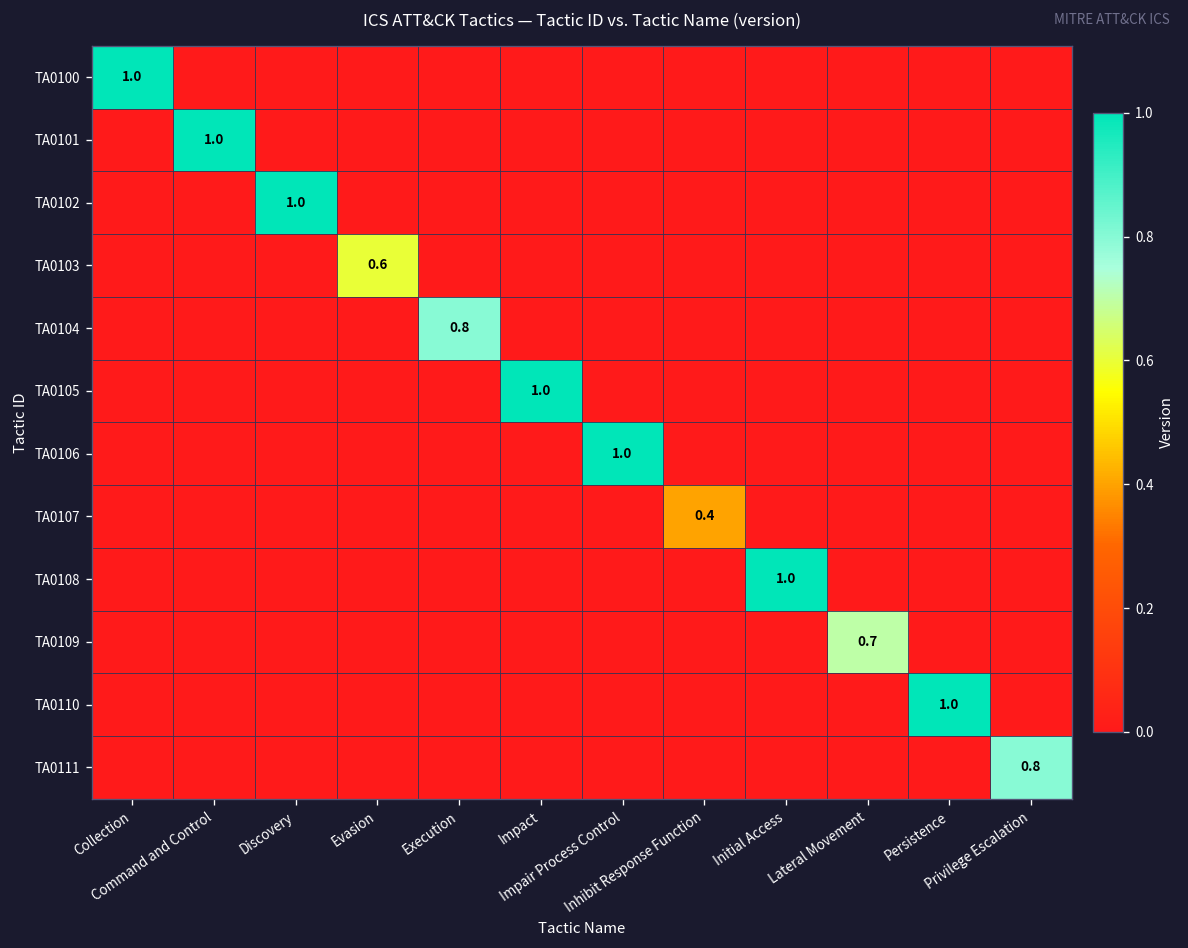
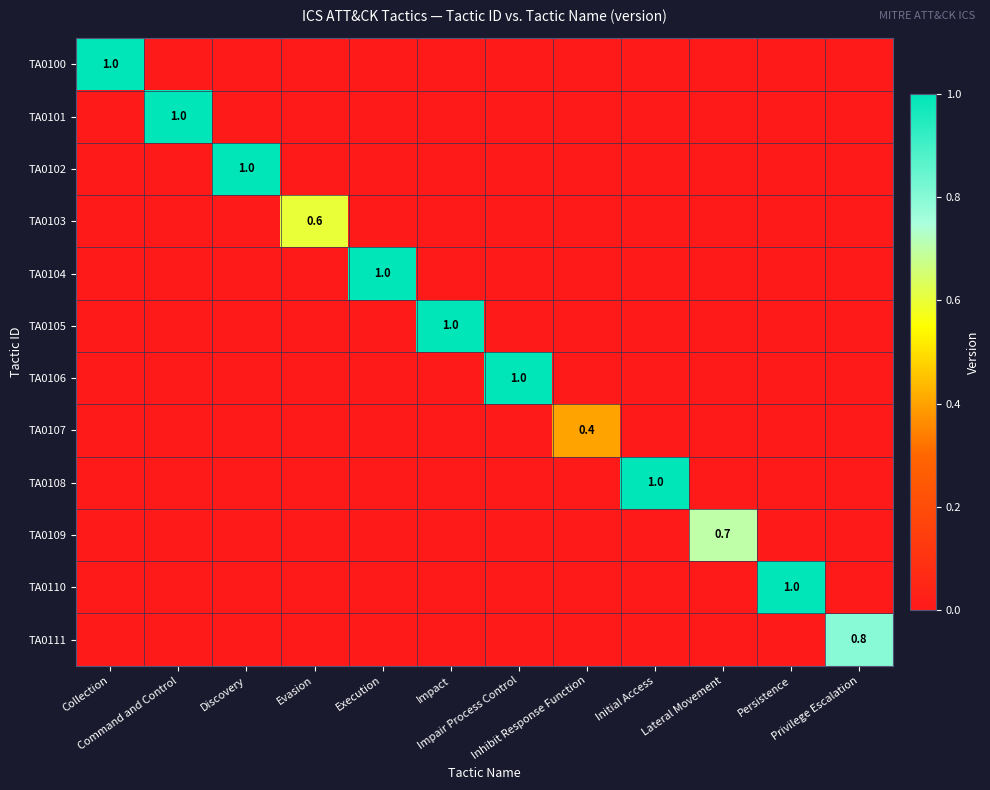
TA0104, Execution: 0.8 -> 1.0
